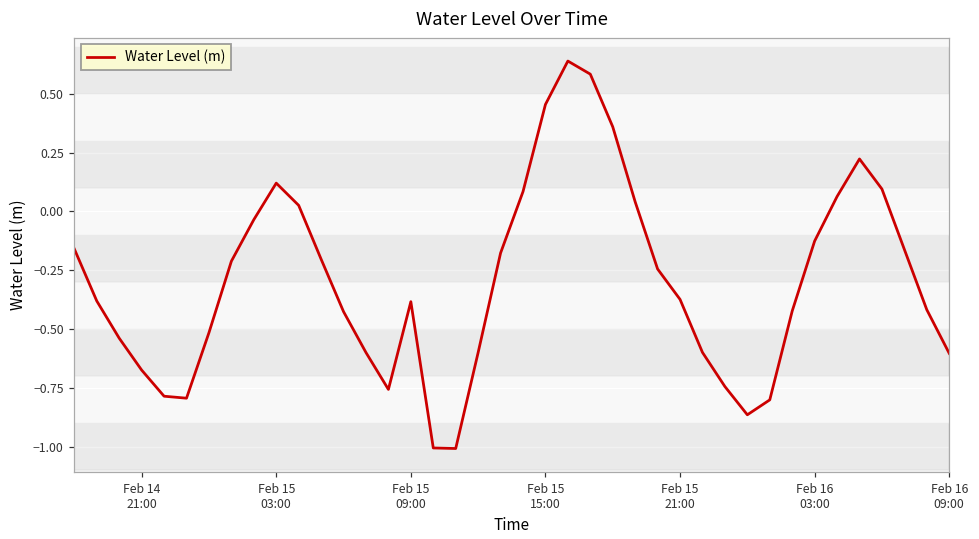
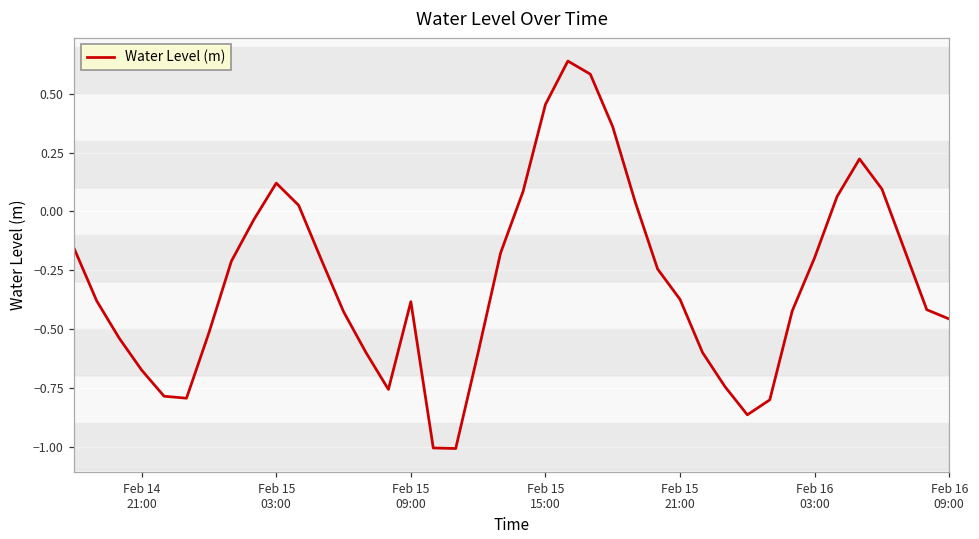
Feb 16 03:00: -0.13 -> -0.20
Feb 16 09:00: -0.60 -> -0.46
